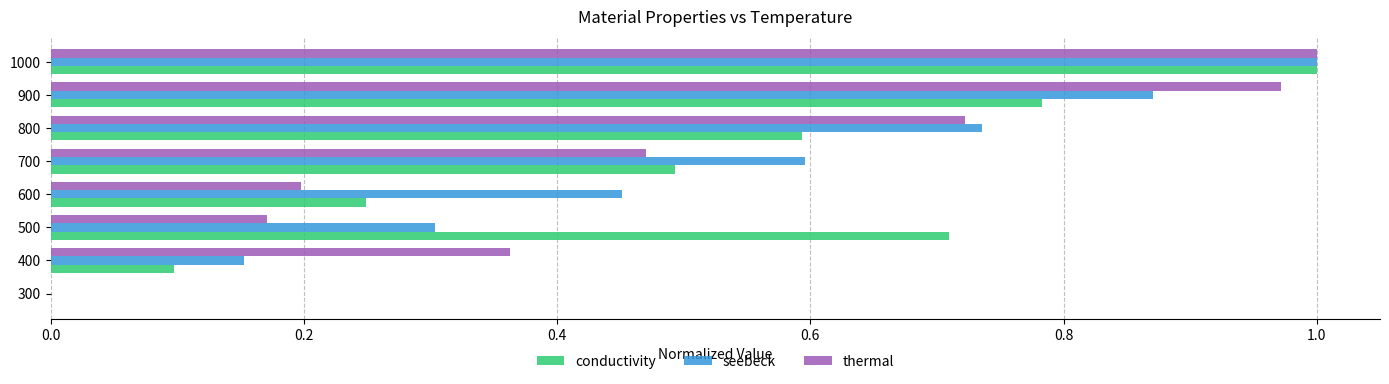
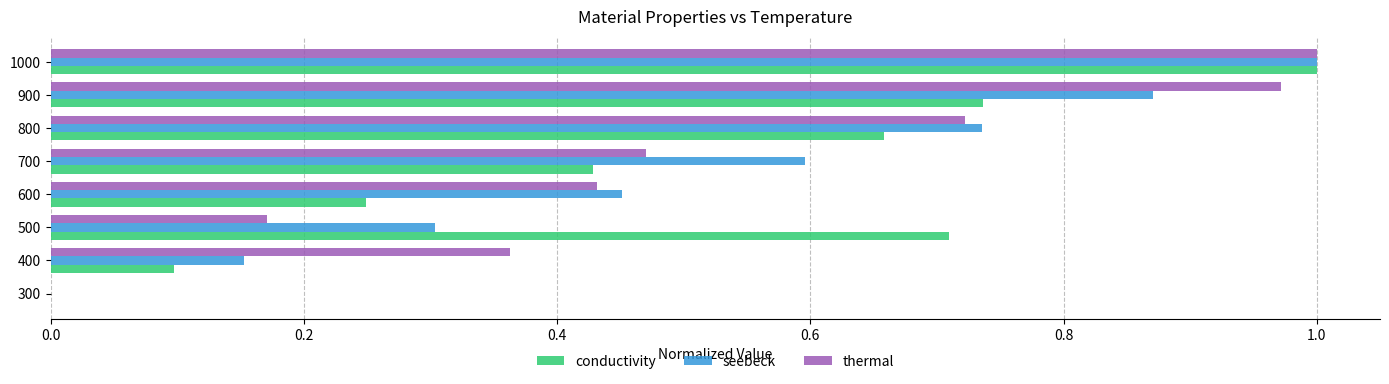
conductivity, 900: 0.783 -> 0.736
conductivity, 800: 0.593 -> 0.658
conductivity, 700: 0.493 -> 0.428
thermal, 600: 0.198 -> 0.431
